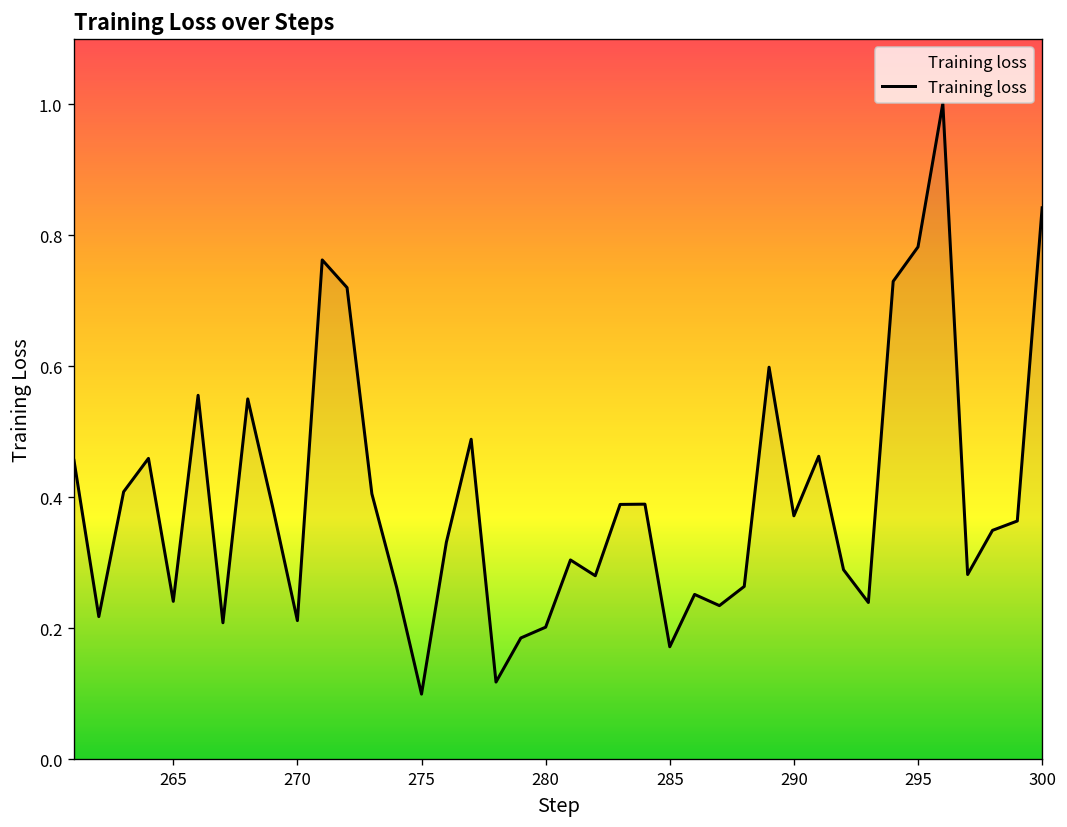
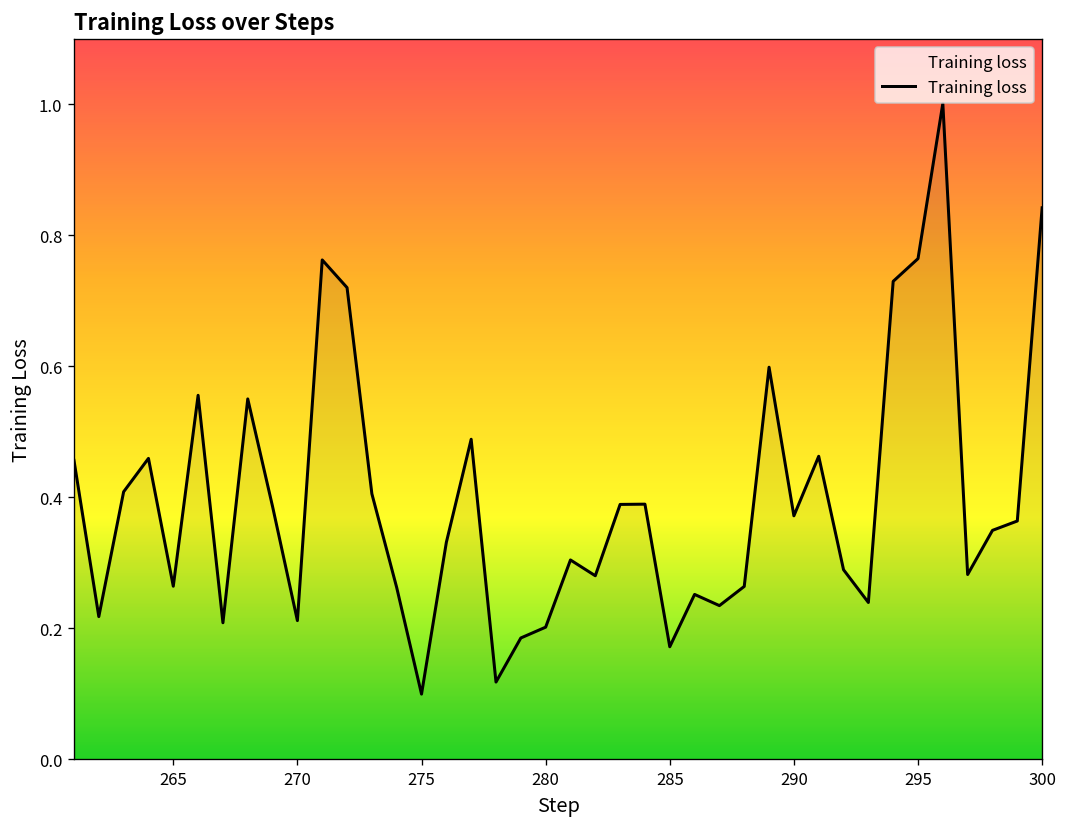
265: 0.24 -> 0.26
295: 0.78 -> 0.76
